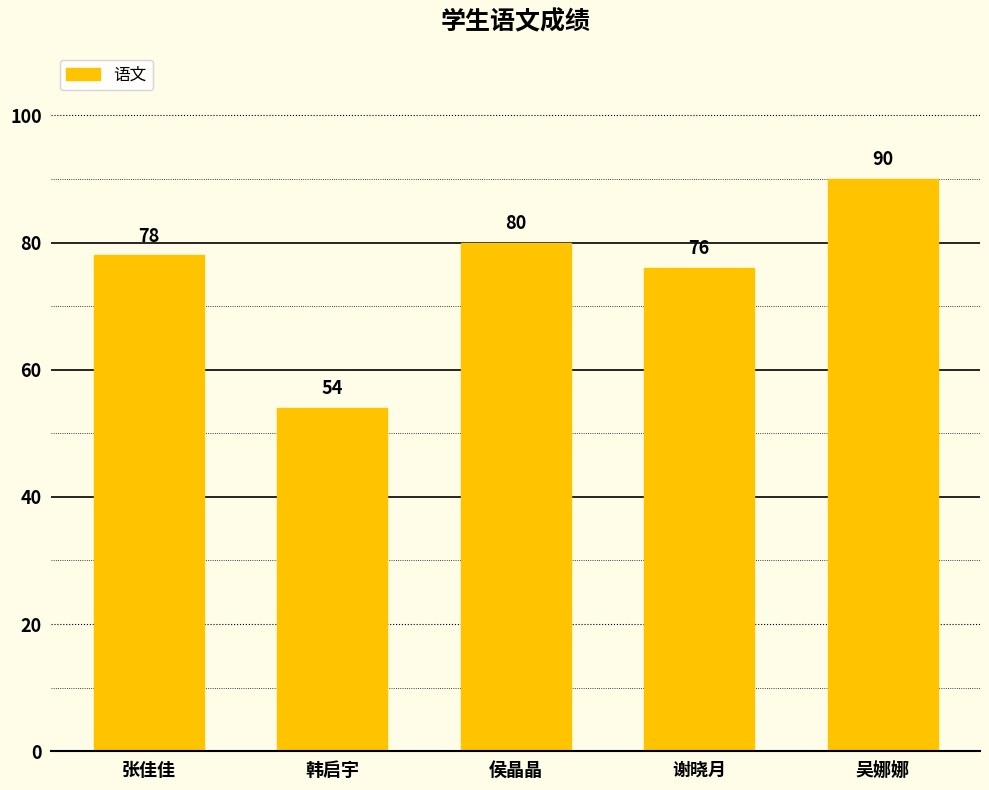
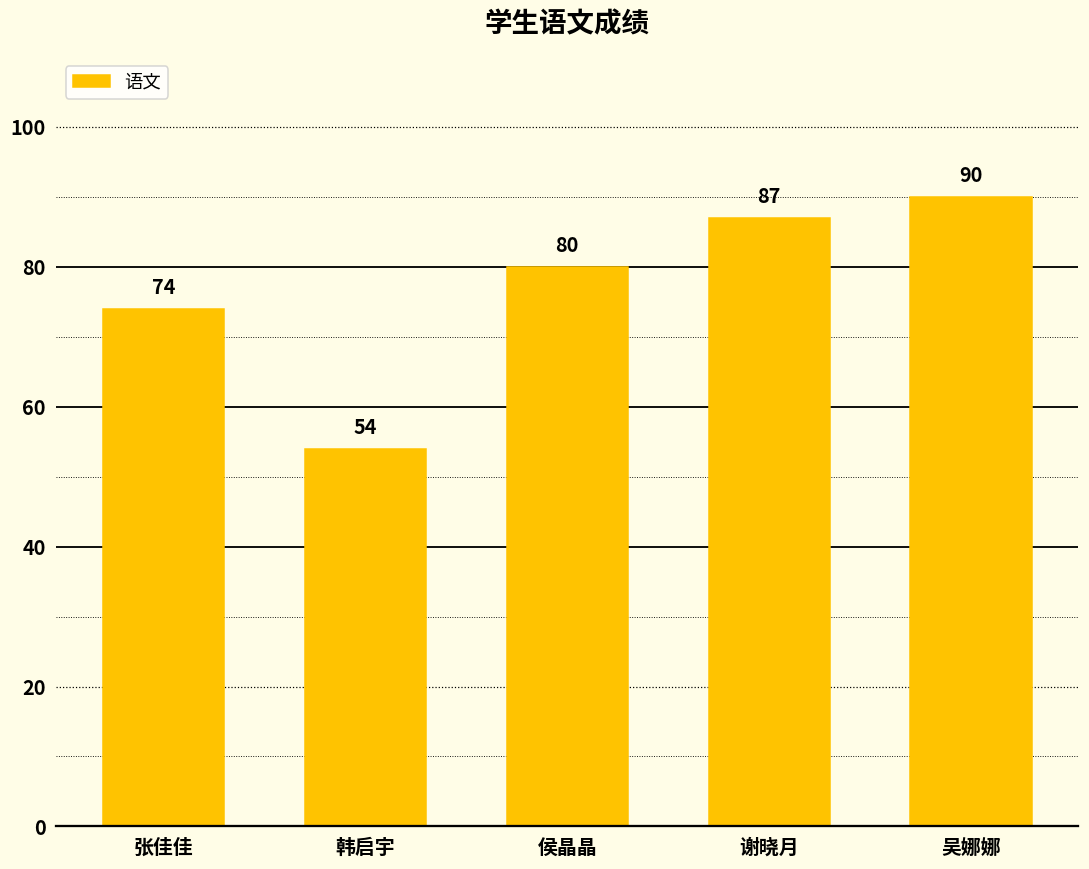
张佳佳: 78 -> 74
谢晓月: 76 -> 87
